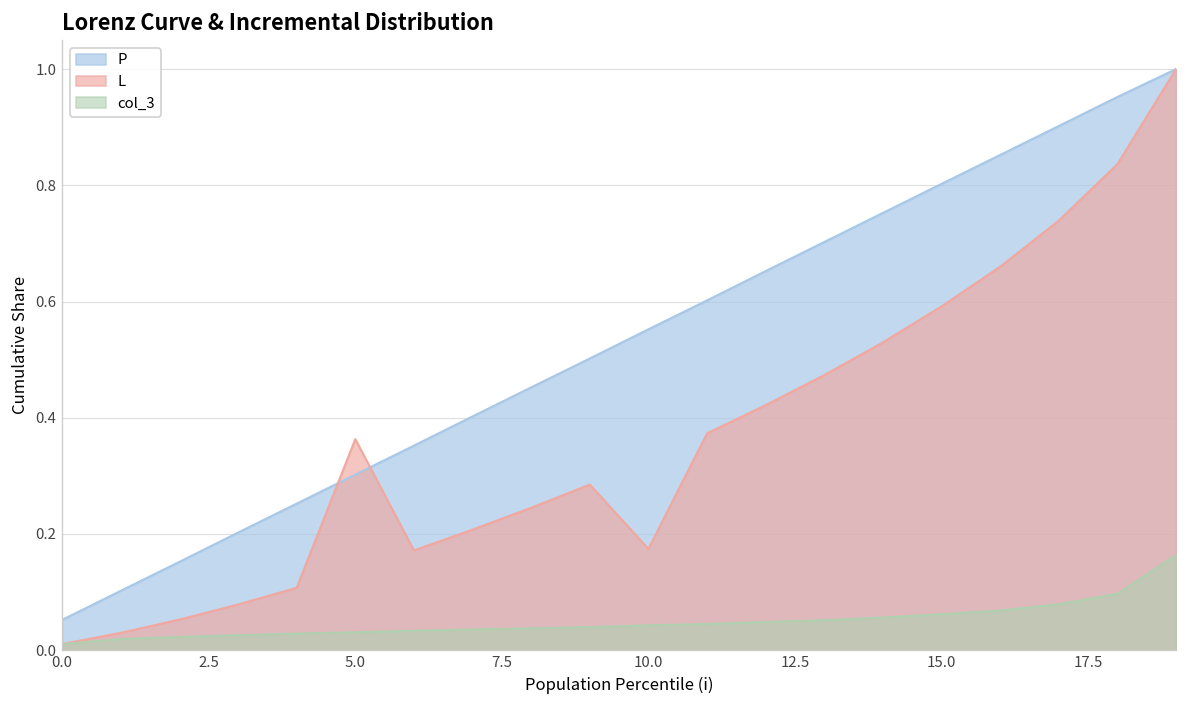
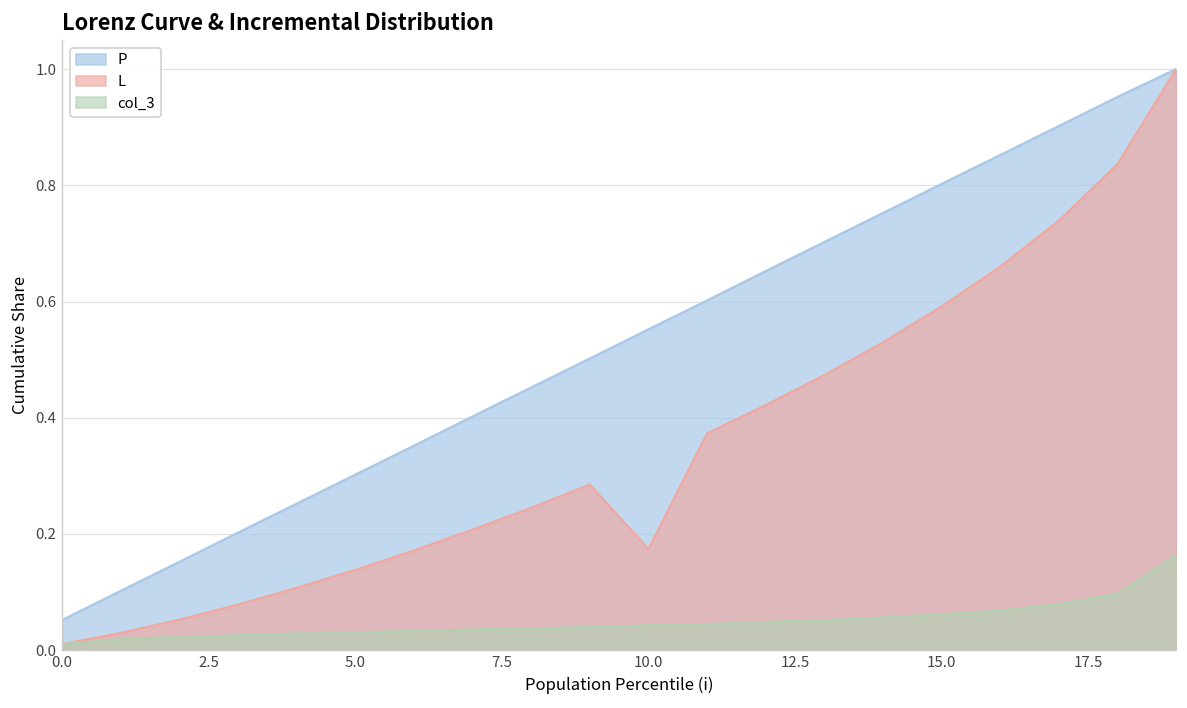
L, 5.0: 0.36 -> 0.14
